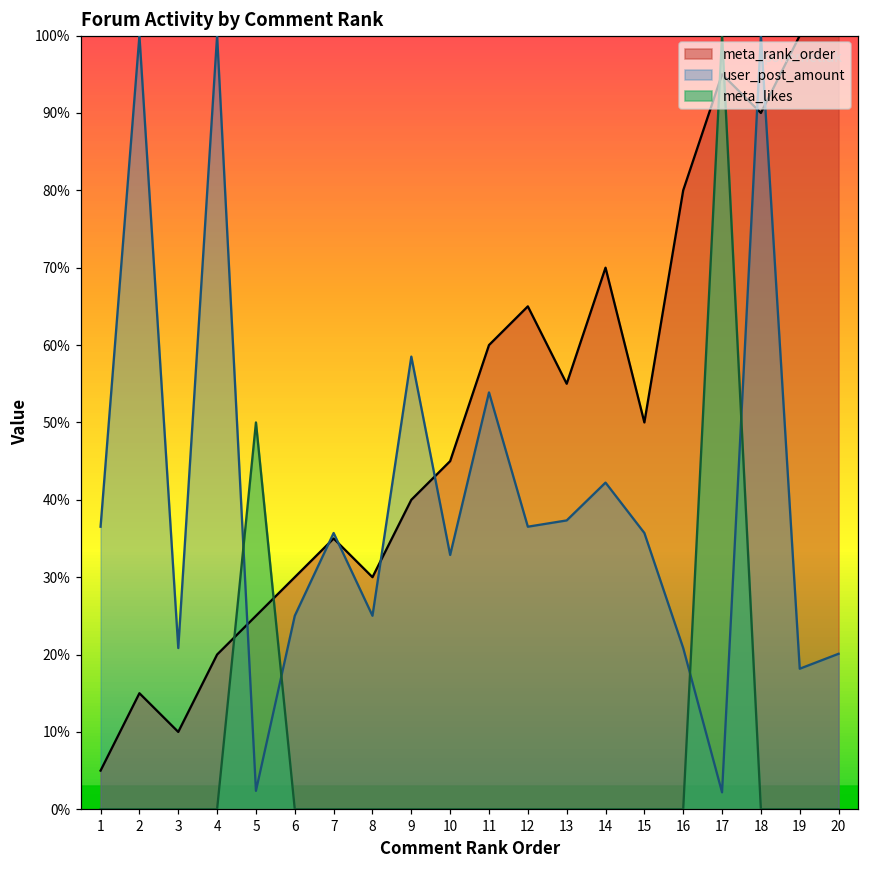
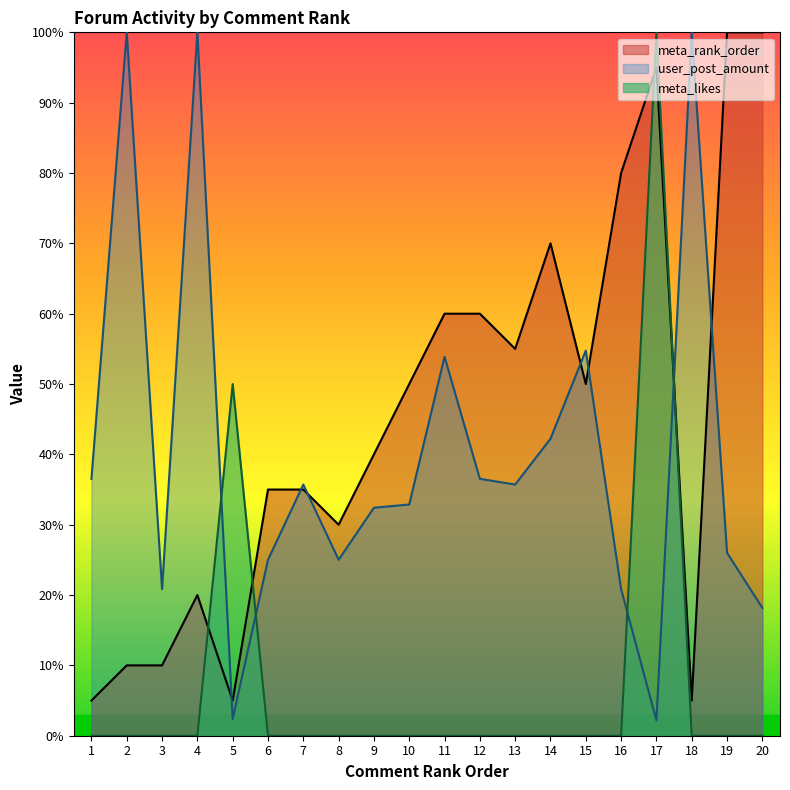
meta_rank_order, 2: 15% -> 10%
meta_rank_order, 5: 25% -> 5%
meta_rank_order, 6: 30% -> 35%
user_post_amount, 9: 59% -> 32%
meta_rank_order, 10: 45% -> 50%
meta_rank_order, 12: 65% -> 60%
user_post_amount, 13: 37% -> 36%
user_post_amount, 15: 36% -> 55%
meta_rank_order, 18: 90% -> 5%
user_post_amount, 19: 18% -> 26%
user_post_amount, 20: 20% -> 18%
